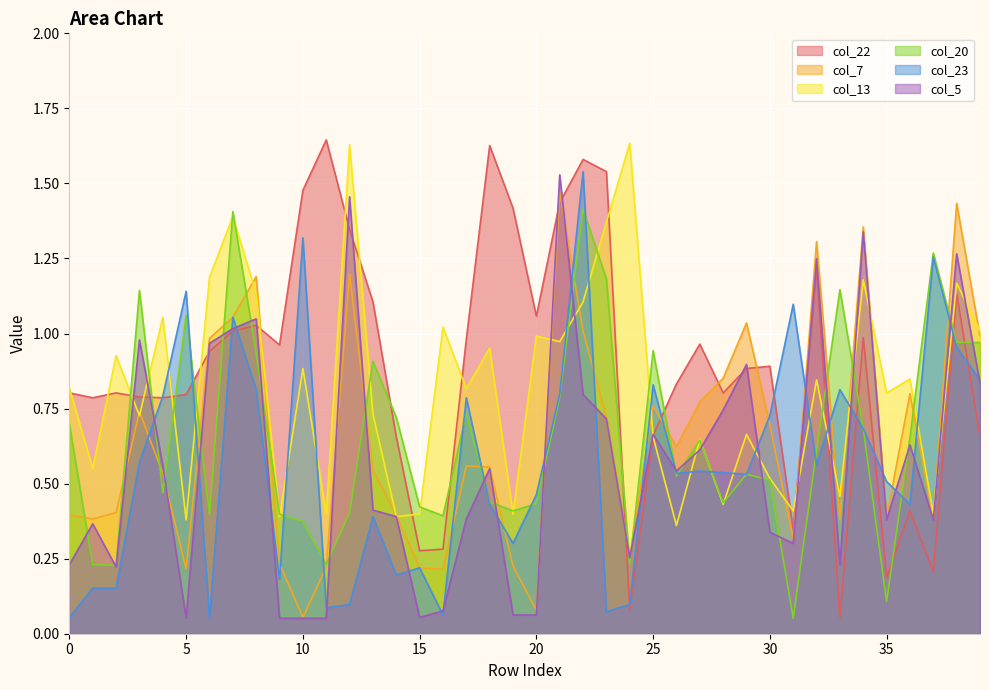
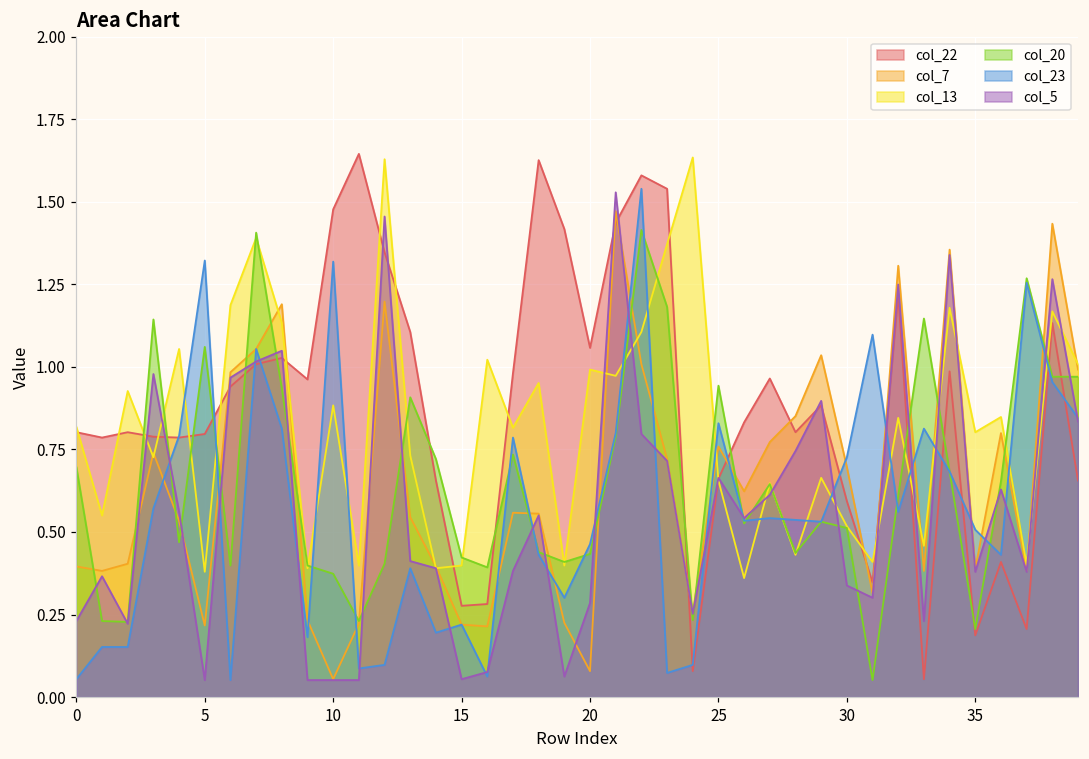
col_23, 5: 1.14 -> 1.32
col_5, 20: 0.06 -> 0.28
col_22, 30: 0.89 -> 0.59
col_20, 35: 0.11 -> 0.21
